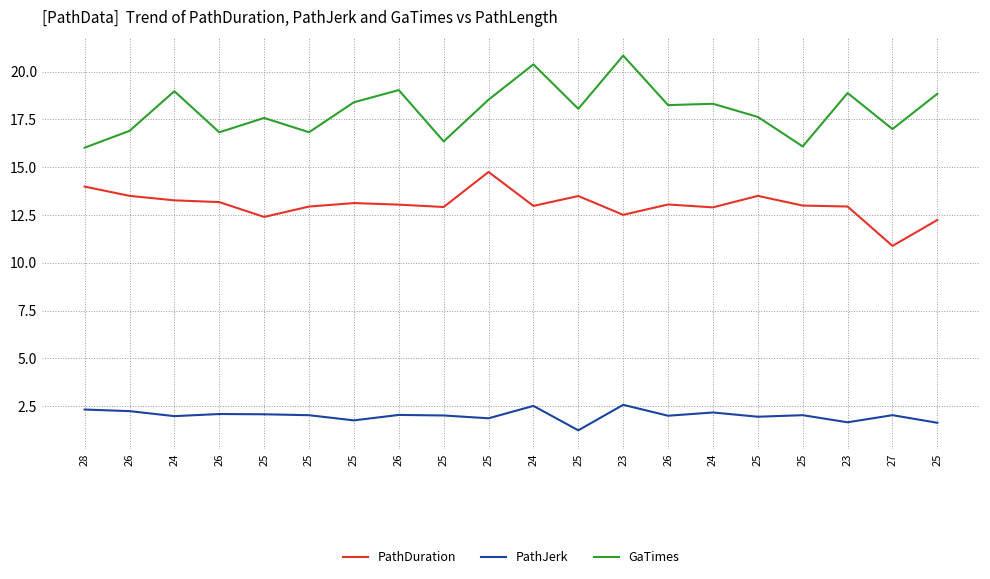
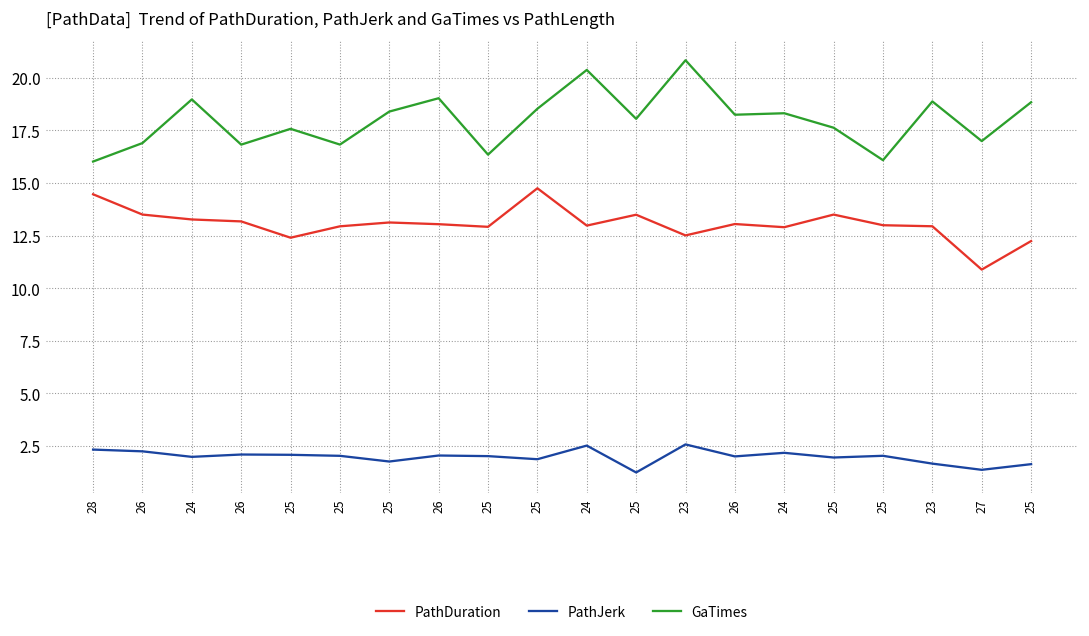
PathDuration, 28: 14.0 -> 14.5
PathJerk, 27: 2.0 -> 1.4
